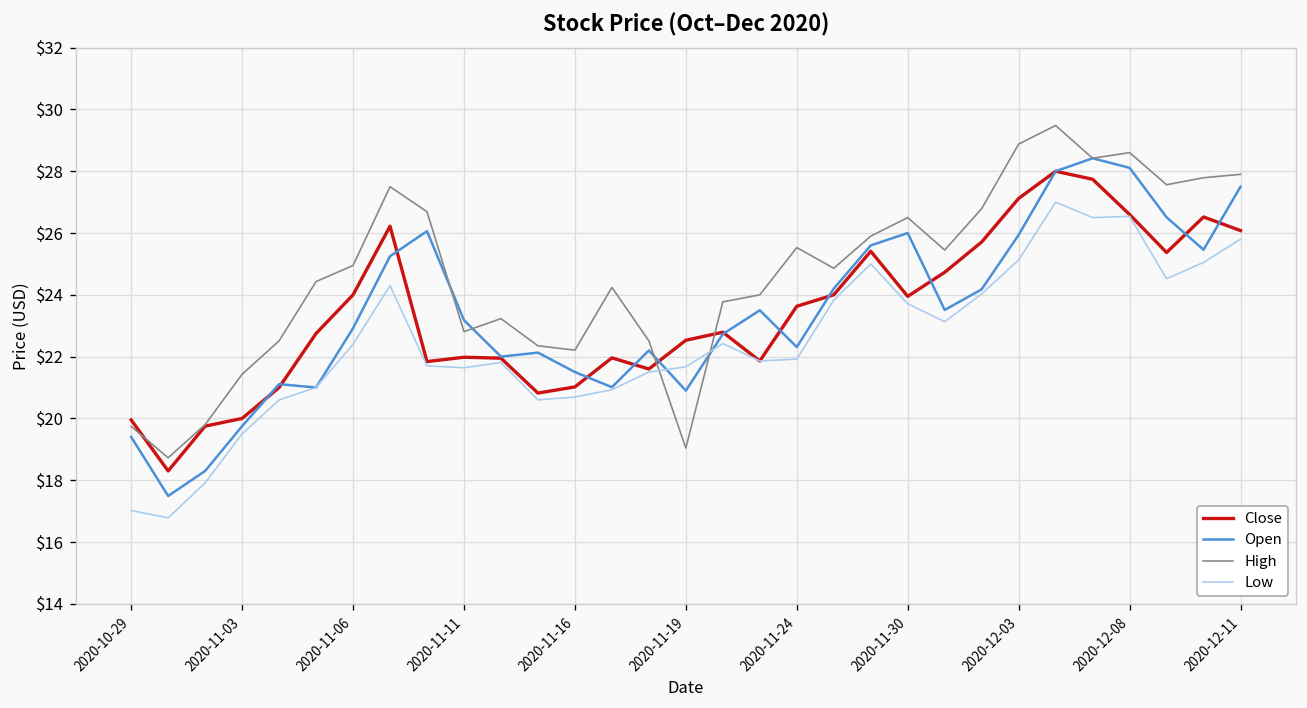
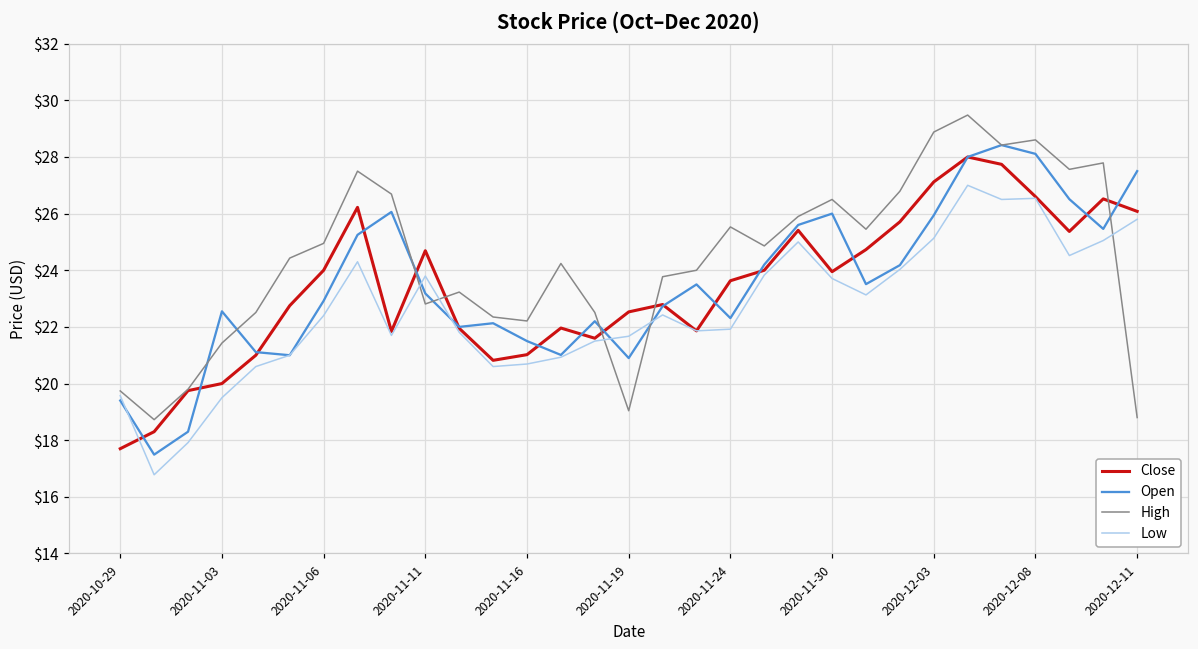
Close, 2020-10-29: $20.0 -> $17.7
Low, 2020-10-29: $17.0 -> $19.6
Open, 2020-11-03: $19.8 -> $22.6
Close, 2020-11-11: $22.0 -> $24.7
Low, 2020-11-11: $21.6 -> $23.8
High, 2020-12-11: $27.9 -> $18.8
